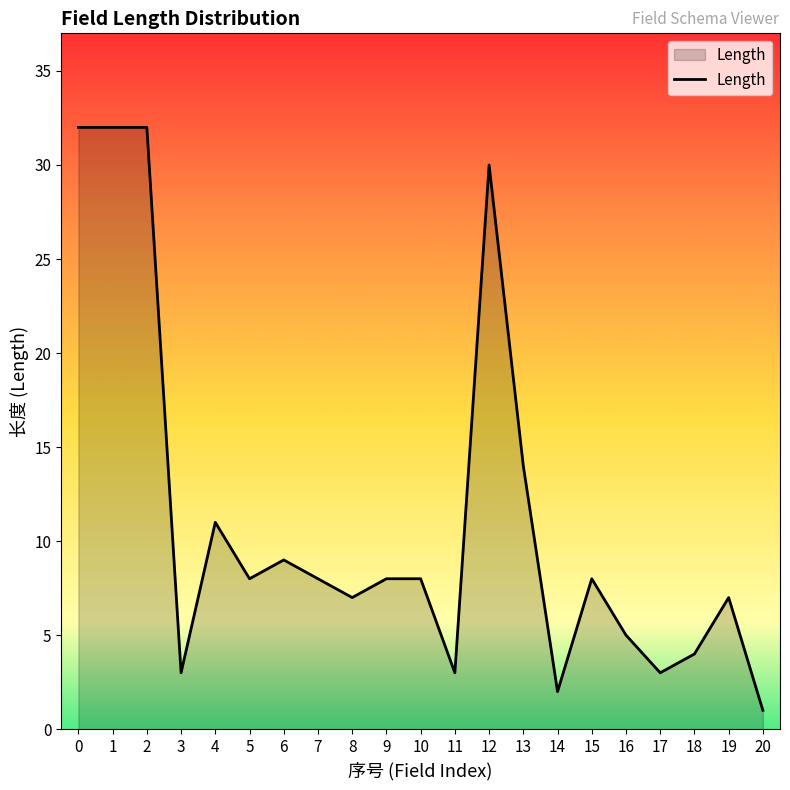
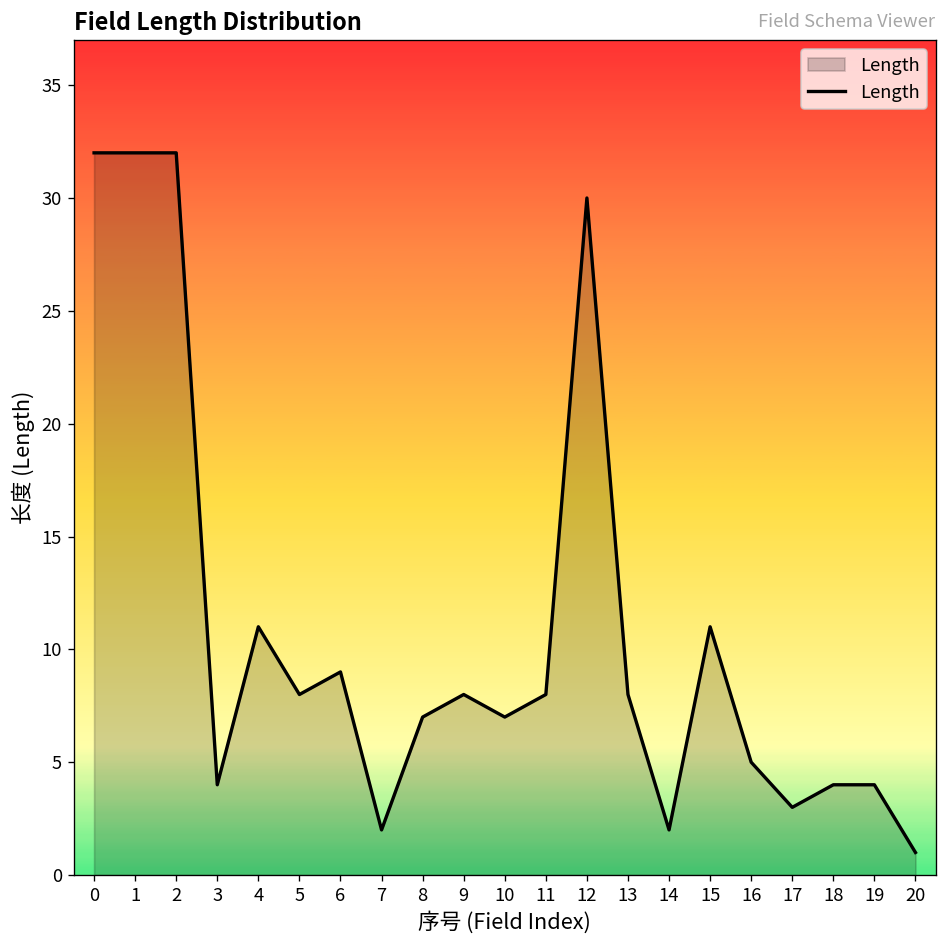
3: 3 -> 4
7: 8 -> 2
10: 8 -> 7
11: 3 -> 8
13: 14 -> 8
15: 8 -> 11
19: 7 -> 4
